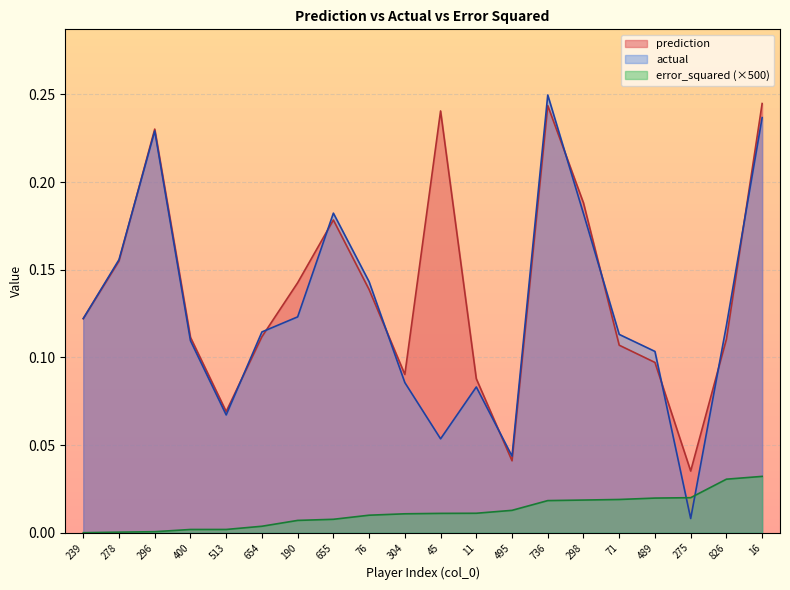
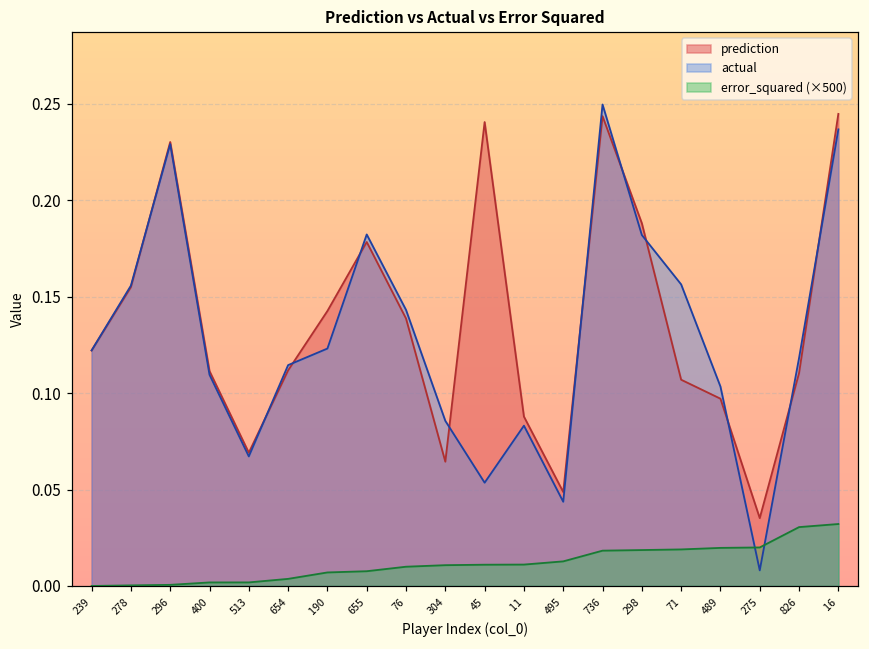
prediction, 304: 0.090 -> 0.064
prediction, 495: 0.041 -> 0.049
actual, 71: 0.113 -> 0.156
